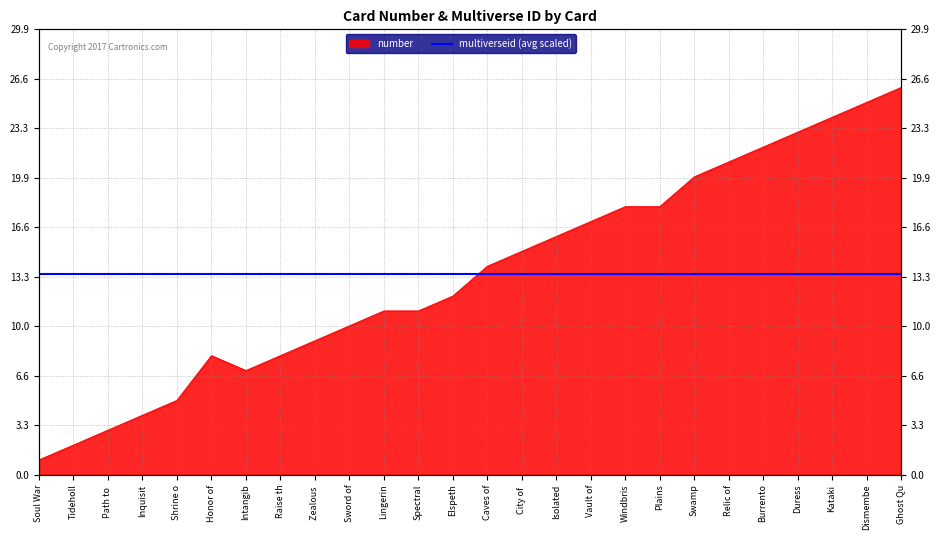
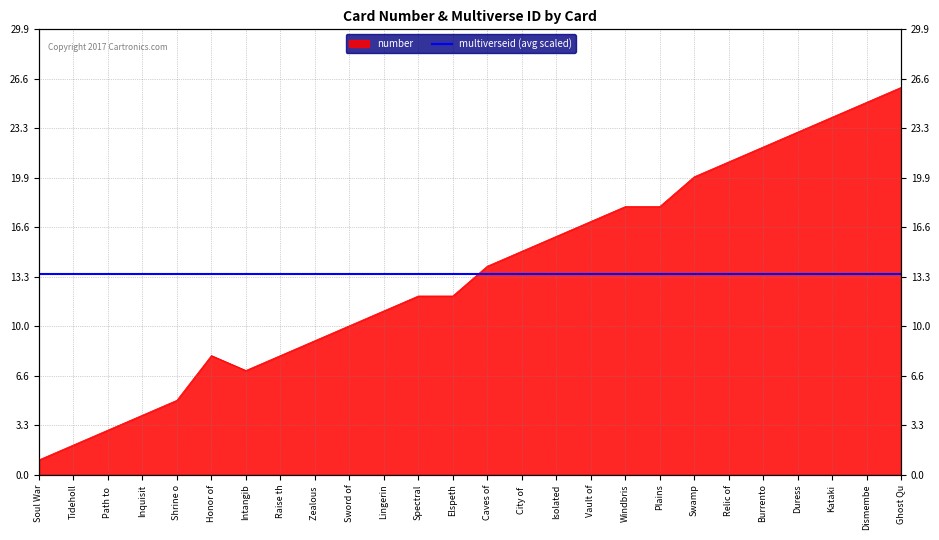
Spectral: 11 -> 12
